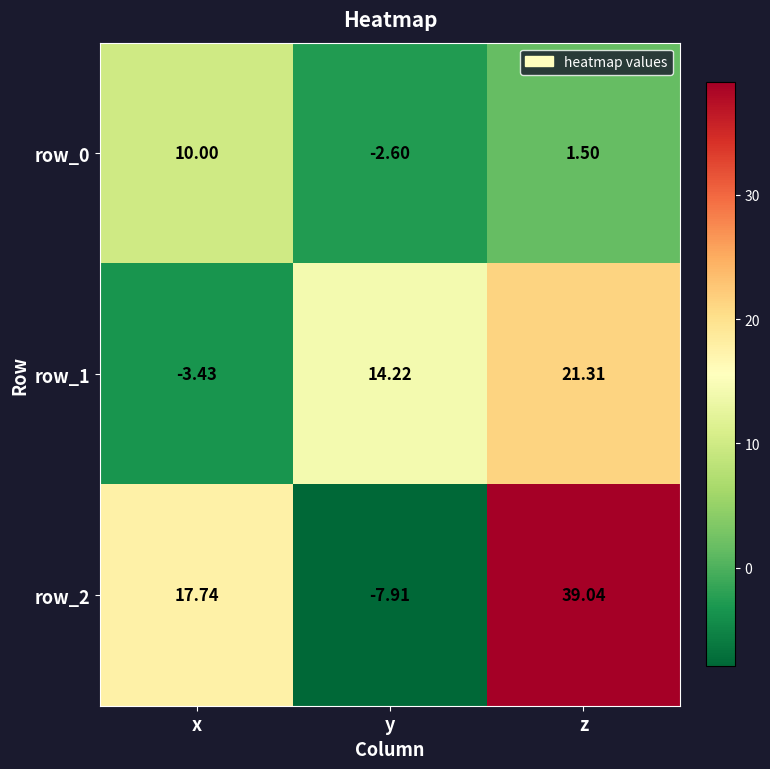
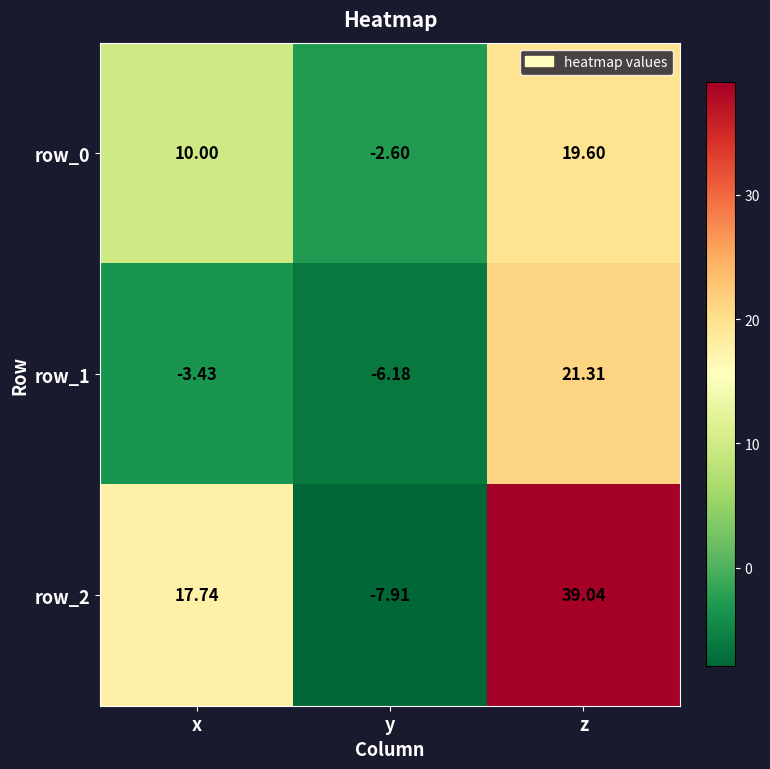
row_0, z: 1.50 -> 19.60
row_1, y: 14.22 -> -6.18
